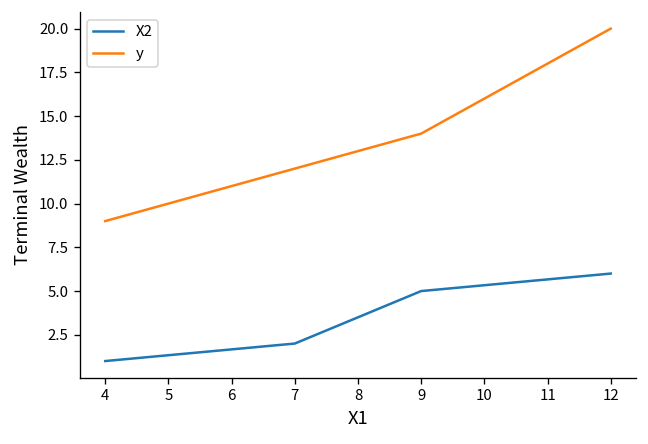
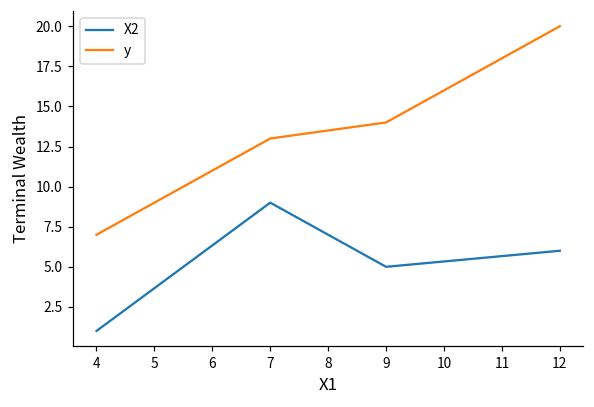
y, 4: 9 -> 7
X2, 7: 2 -> 9
y, 7: 12 -> 13
